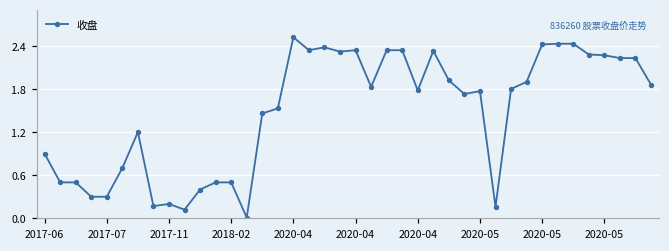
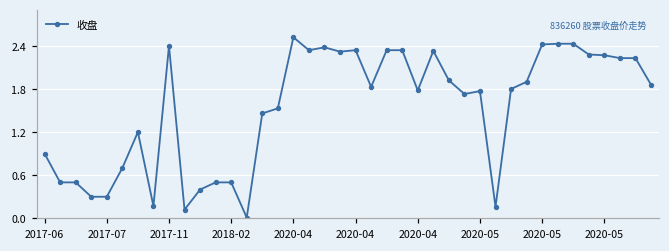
2017-11: 0.2 -> 2.4
